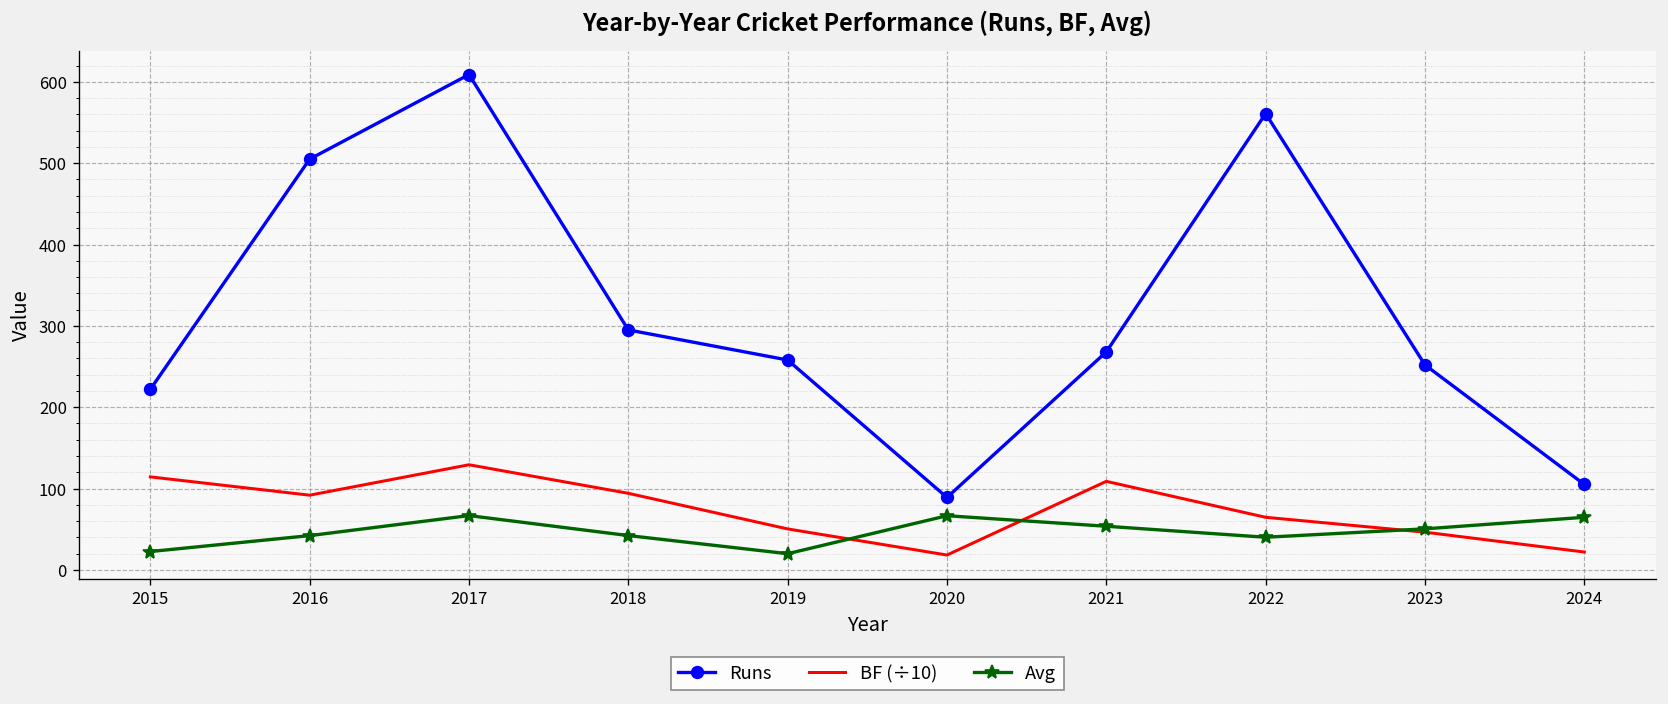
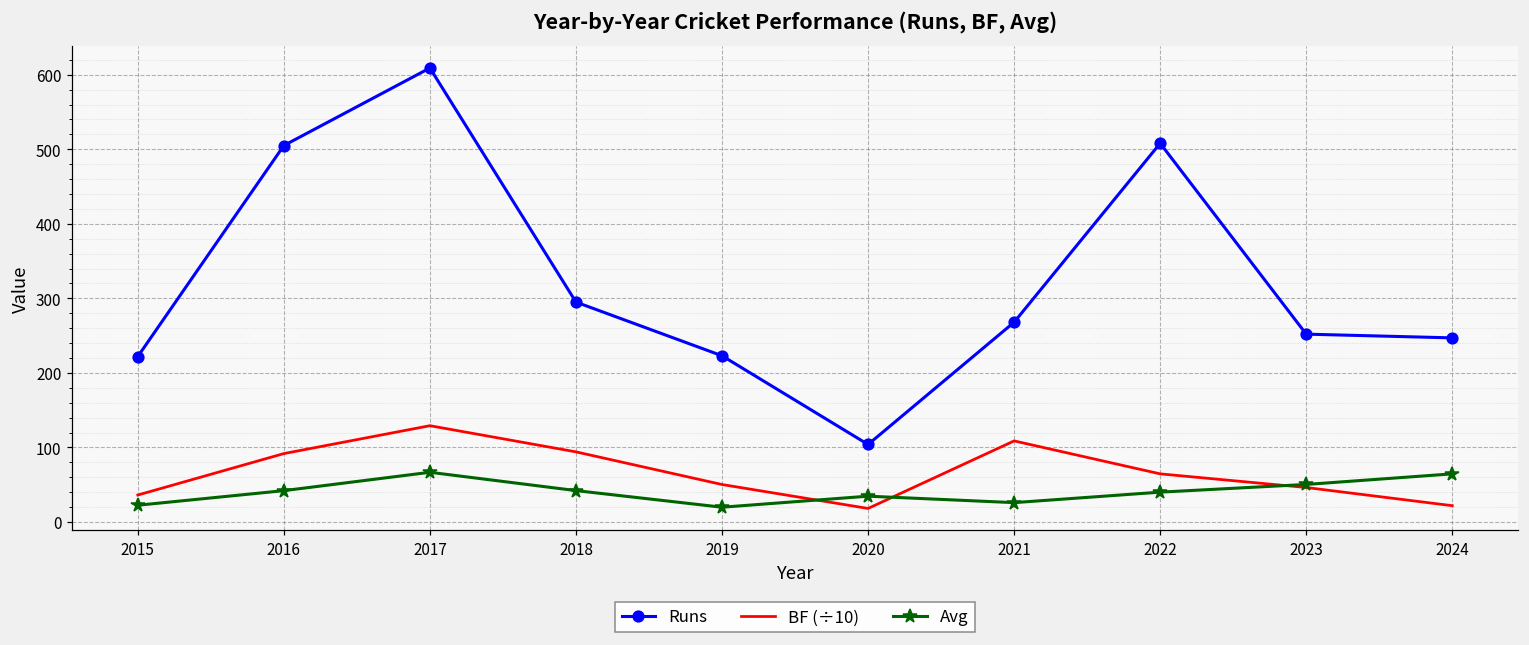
BF (÷10), 2015: 110 -> 40
Runs, 2019: 260 -> 220
Runs, 2020: 90 -> 100
Avg, 2020: 70 -> 30
Avg, 2021: 50 -> 30
Runs, 2022: 560 -> 510
Runs, 2024: 110 -> 250
